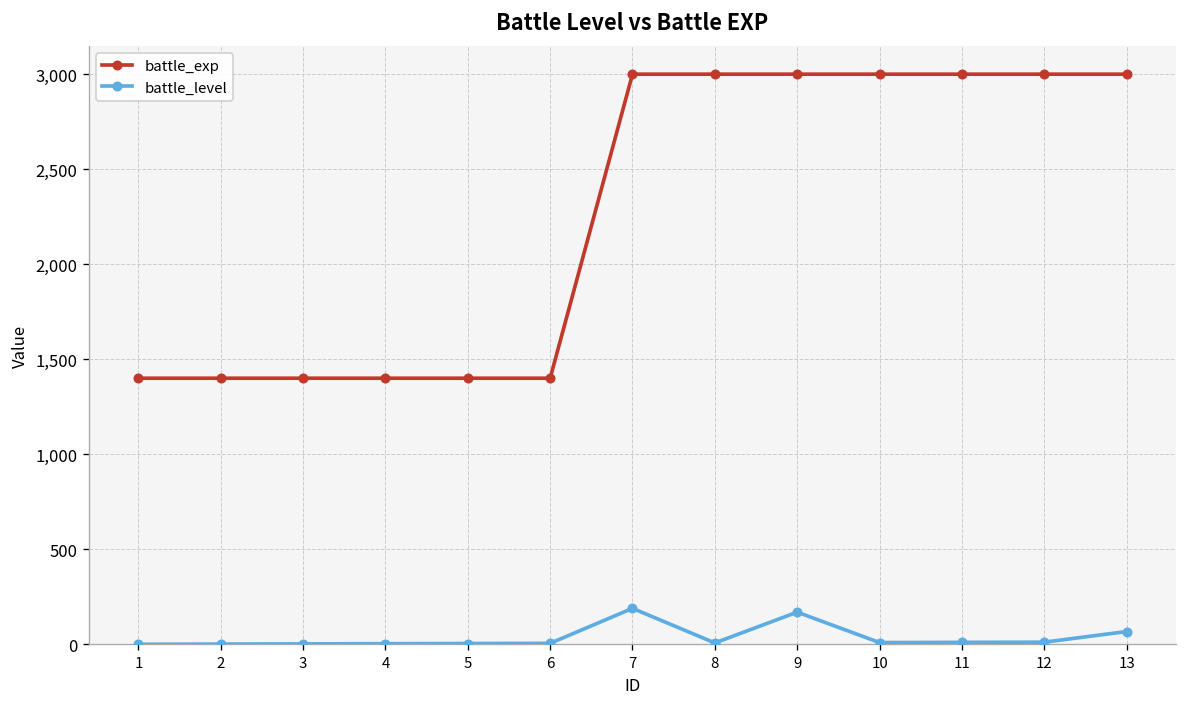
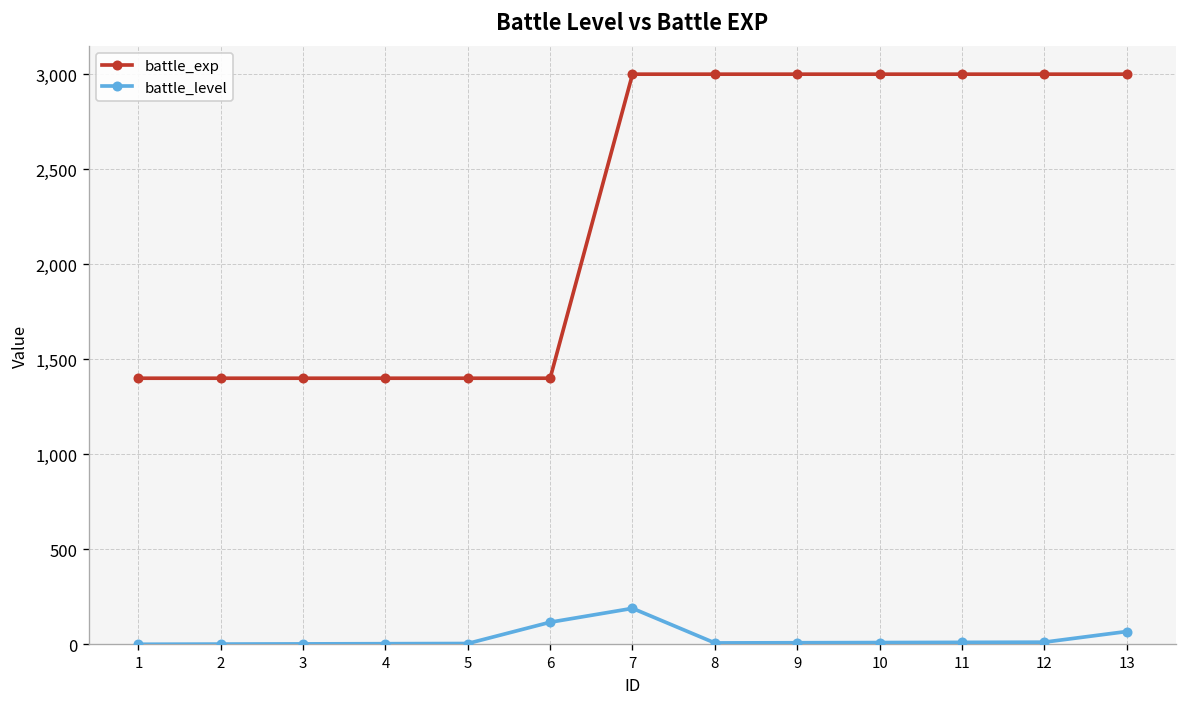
battle_level, 6: 10 -> 120
battle_level, 9: 170 -> 10
